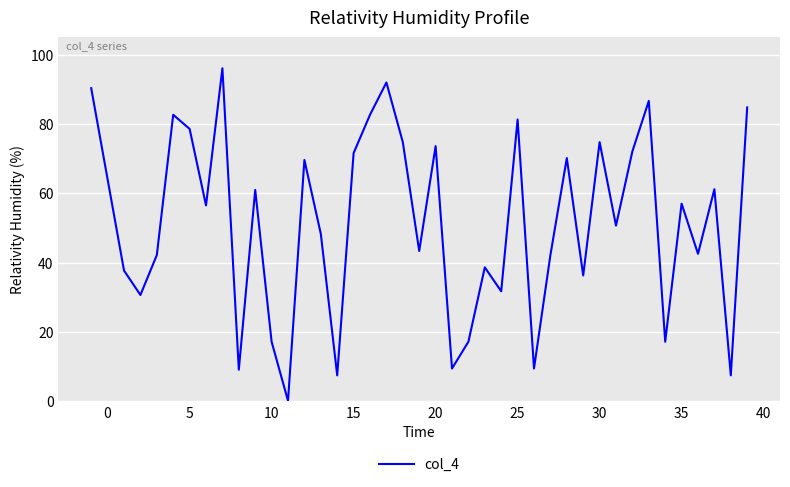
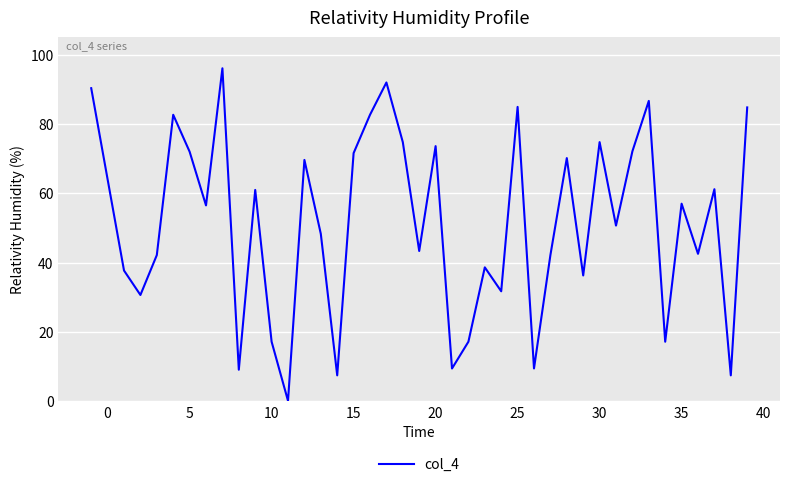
5: 79 -> 72
25: 81 -> 85
